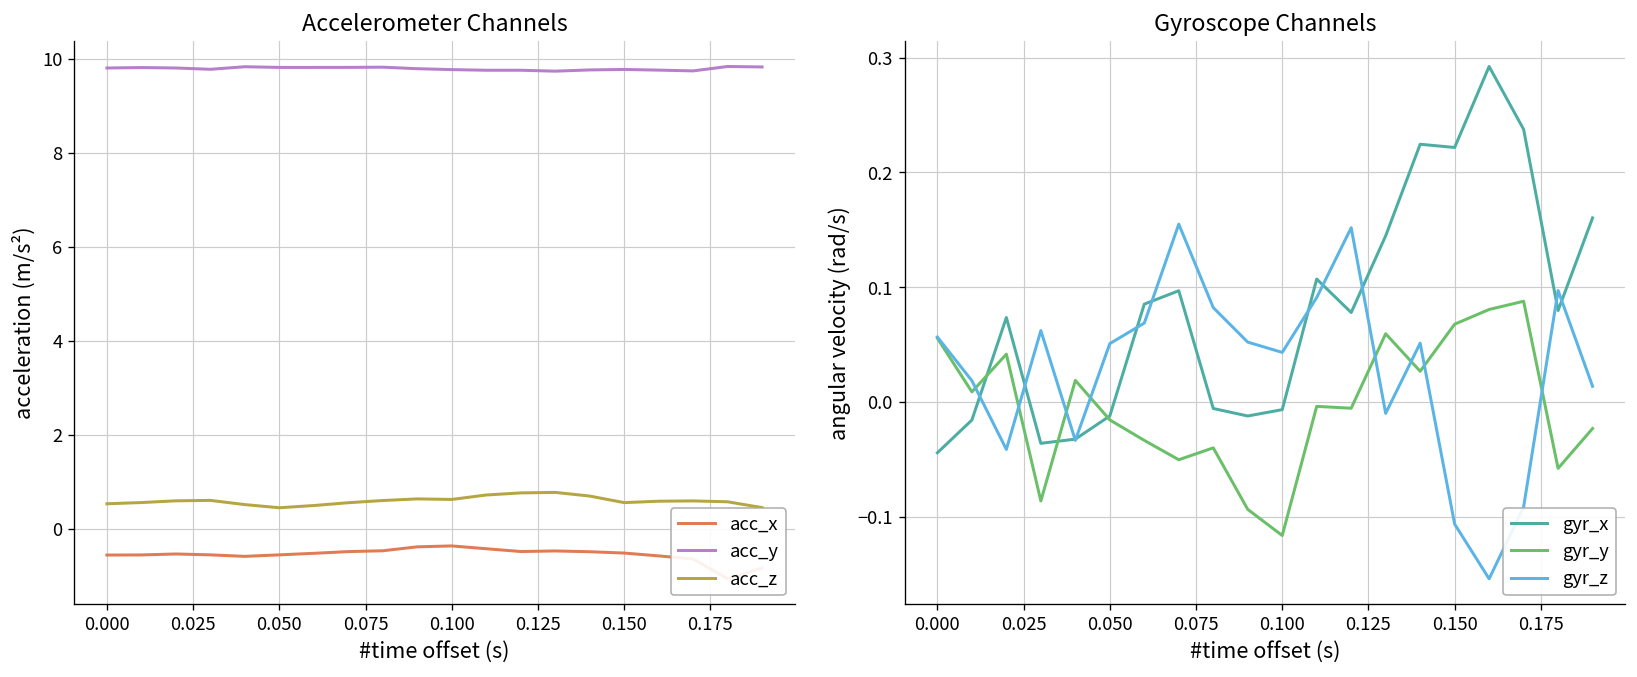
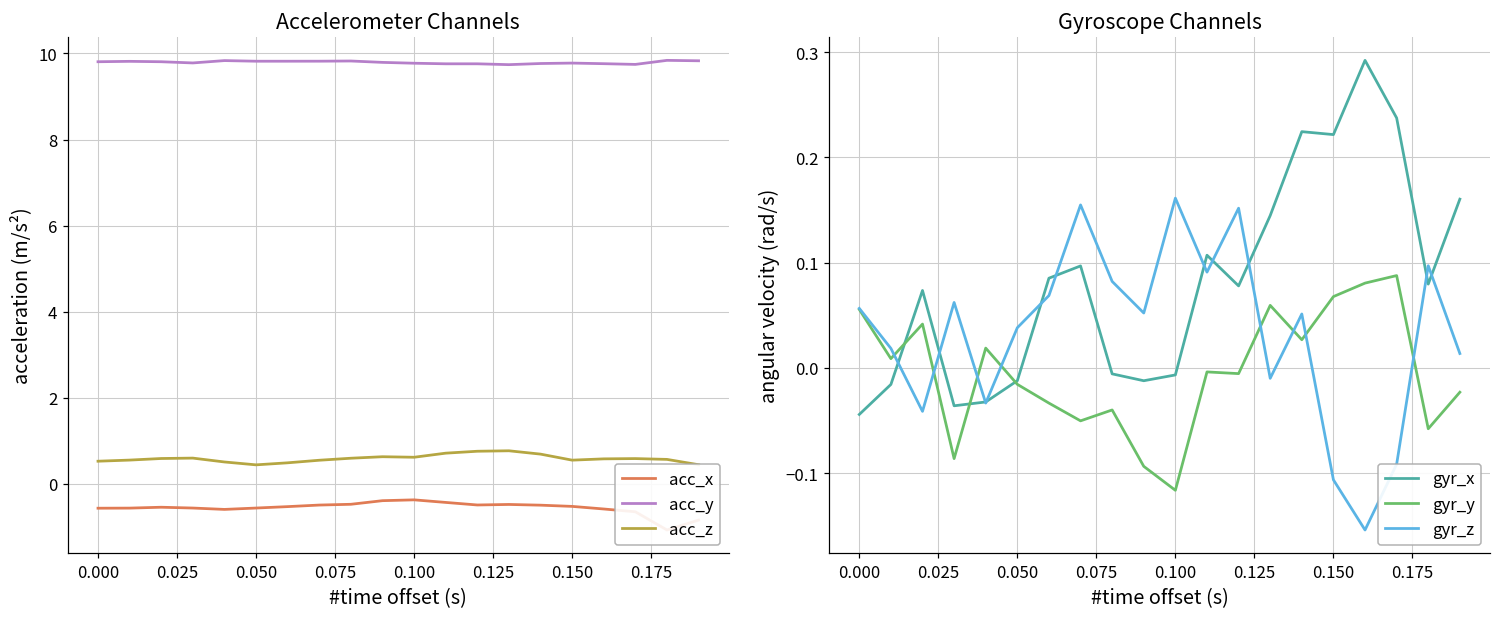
Gyroscope Channels, gyr_z, 0.050: 0.05 -> 0.04
Gyroscope Channels, gyr_z, 0.100: 0.04 -> 0.16
